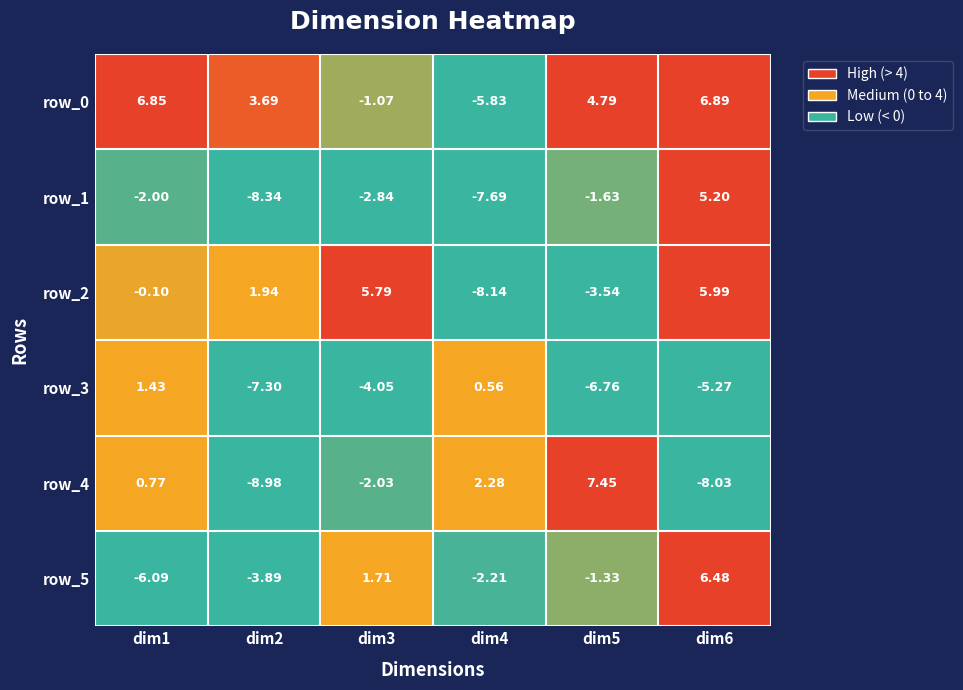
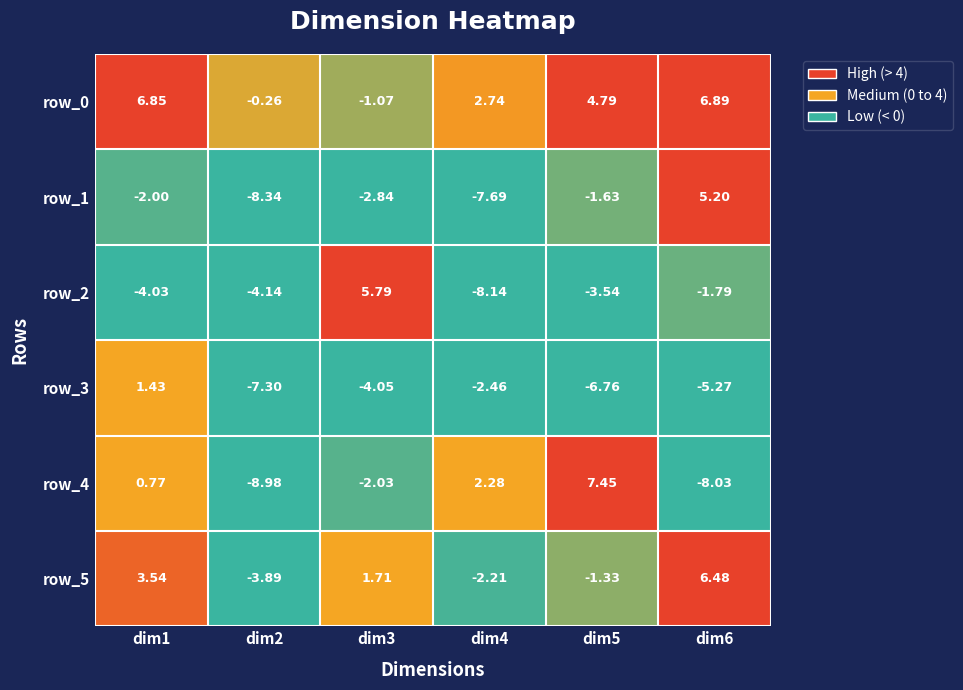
row_0, dim2: 3.69 -> -0.26
row_0, dim4: -5.83 -> 2.74
row_2, dim1: -0.10 -> -4.03
row_2, dim2: 1.94 -> -4.14
row_2, dim6: 5.99 -> -1.79
row_3, dim4: 0.56 -> -2.46
row_5, dim1: -6.09 -> 3.54
